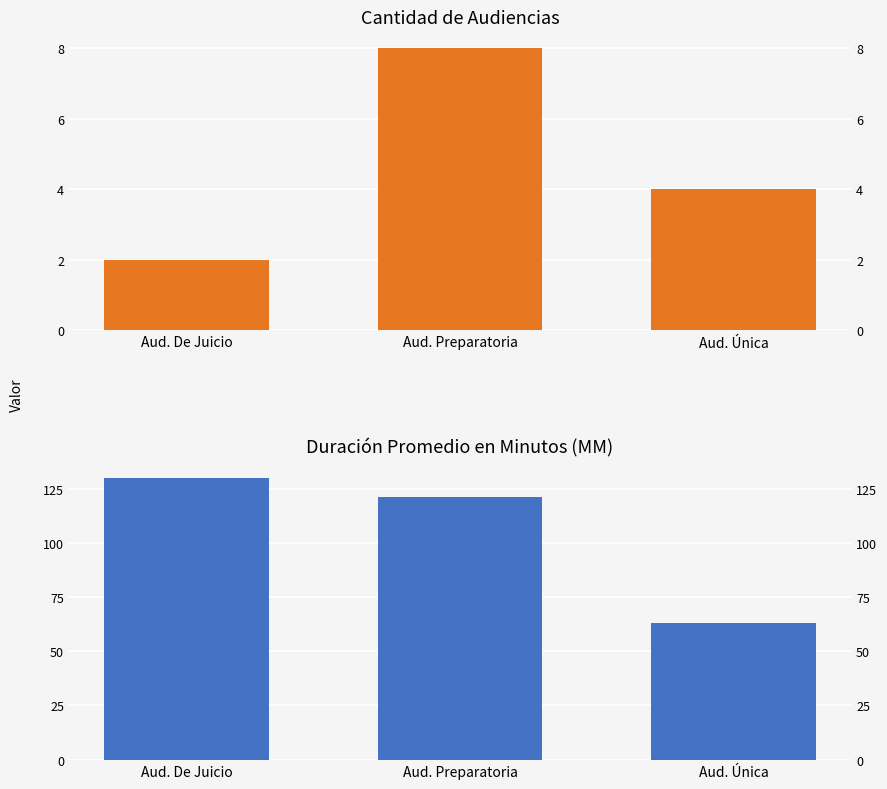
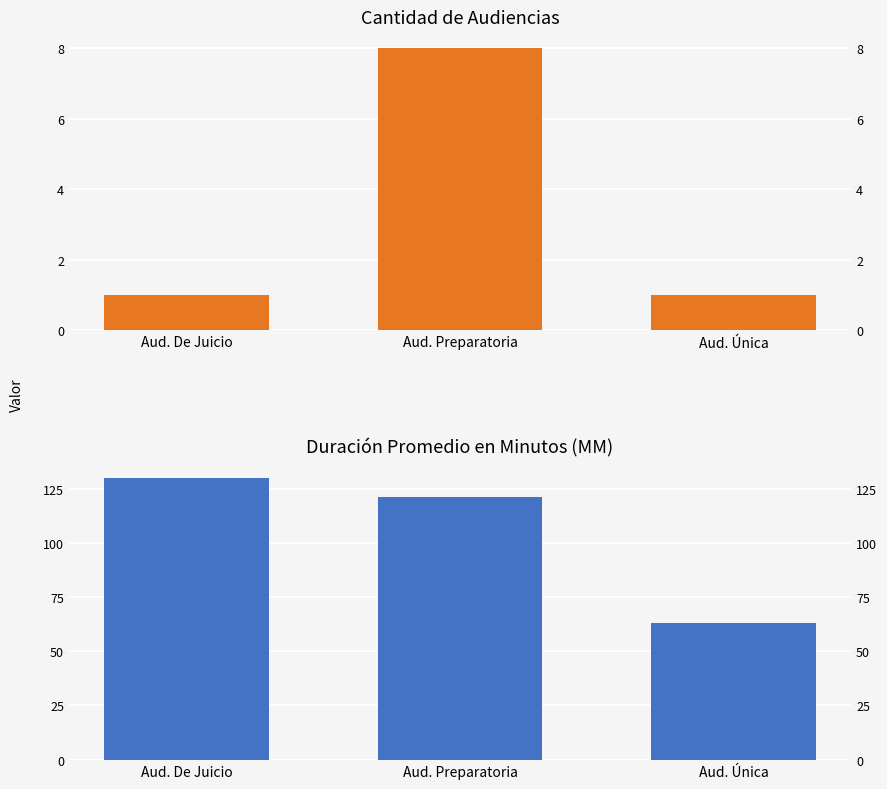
Cantidad de Audiencias, Aud. De Juicio: 2 -> 1
Cantidad de Audiencias, Aud. Única: 4 -> 1
